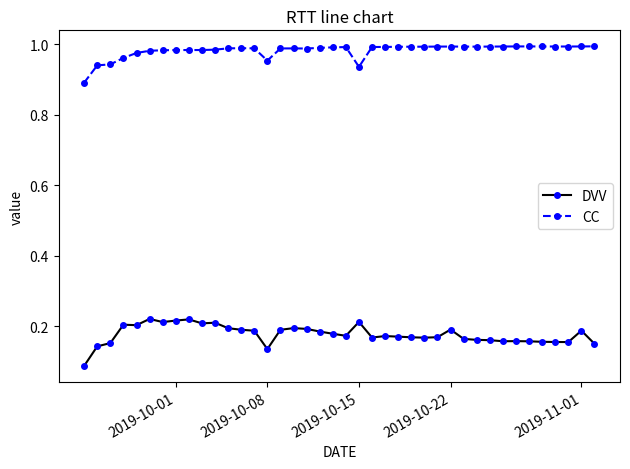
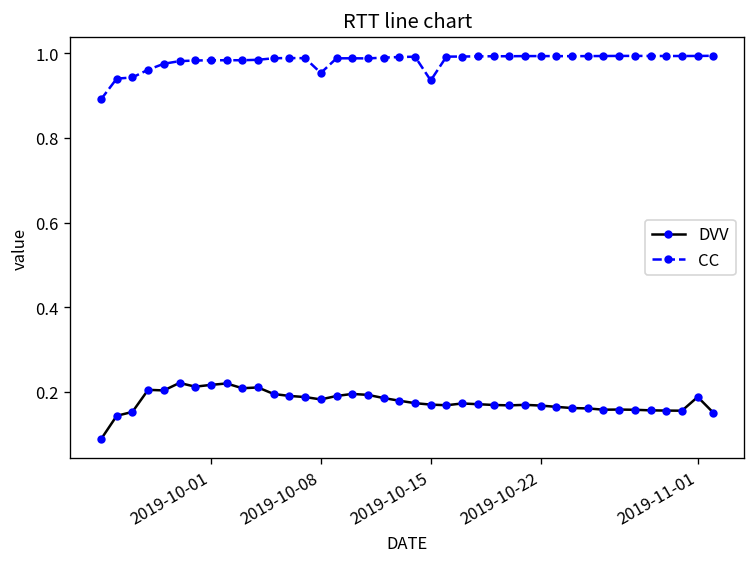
DVV, 2019-10-08: 0.14 -> 0.18
DVV, 2019-10-15: 0.21 -> 0.17
DVV, 2019-10-22: 0.19 -> 0.17
